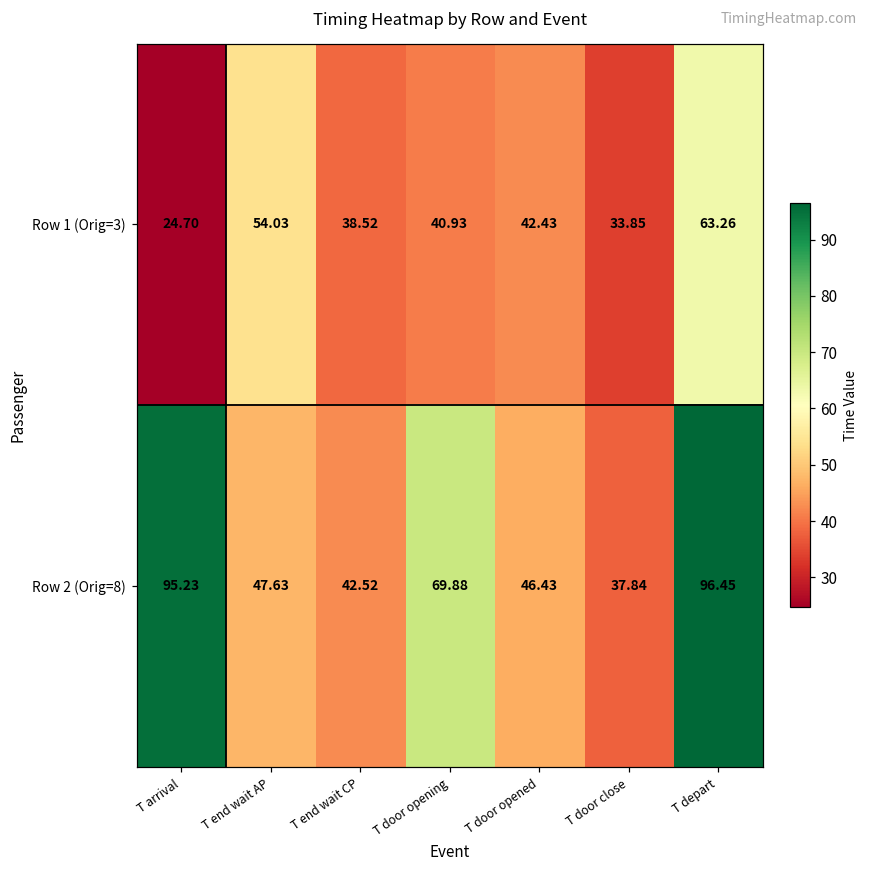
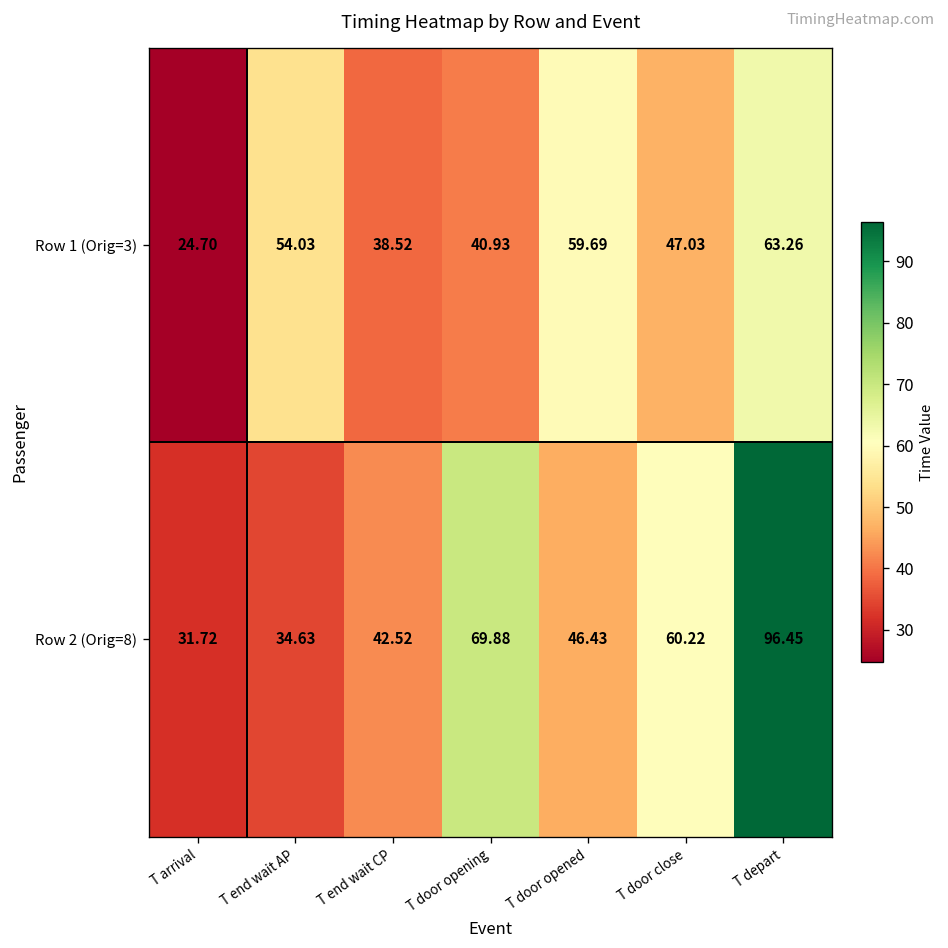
Row 1 (Orig=3), T door opened: 42.43 -> 59.69
Row 1 (Orig=3), T door close: 33.85 -> 47.03
Row 2 (Orig=8), T arrival: 95.23 -> 31.72
Row 2 (Orig=8), T end wait AP: 47.63 -> 34.63
Row 2 (Orig=8), T door close: 37.84 -> 60.22
